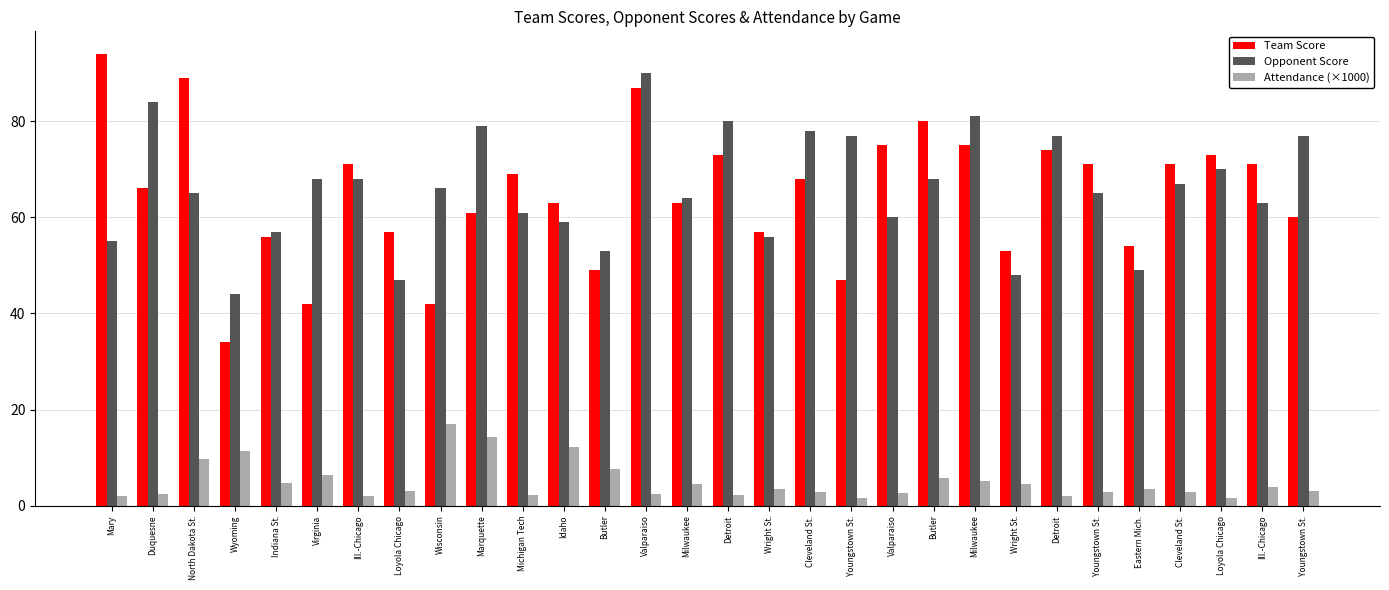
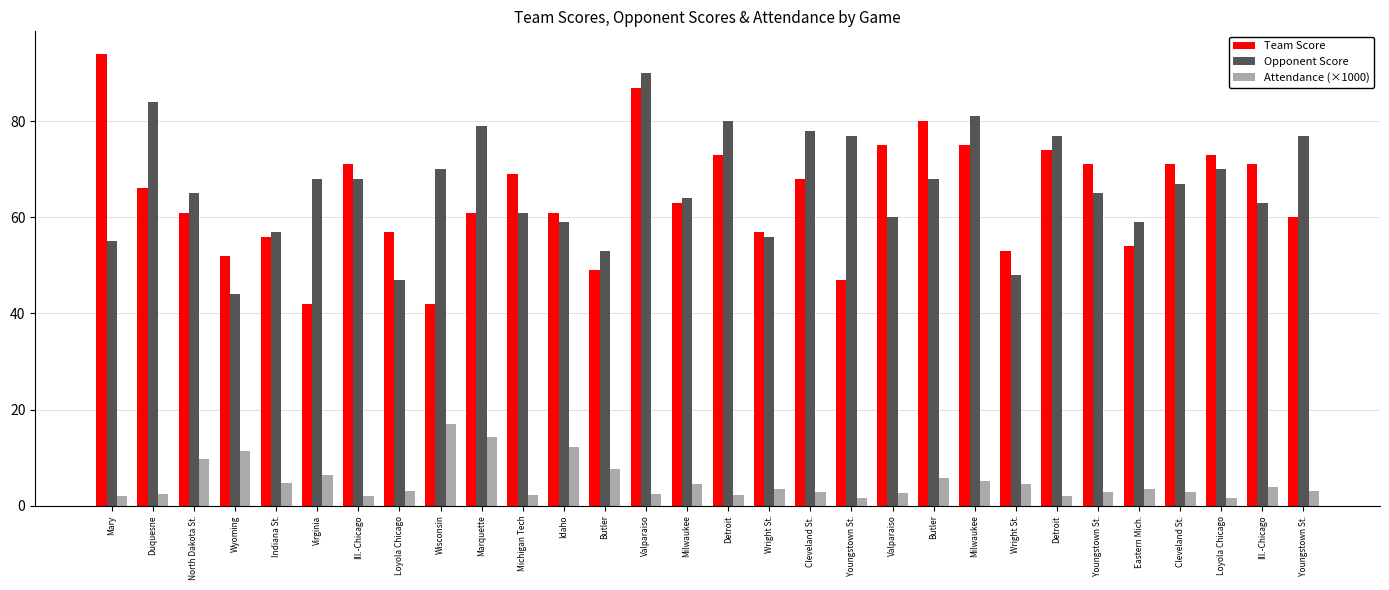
Team Score, North Dakota St.: 89 -> 61
Team Score, Wyoming: 34 -> 52
Opponent Score, Wisconsin: 66 -> 70
Team Score, Idaho: 63 -> 61
Opponent Score, Eastern Mich.: 49 -> 59
